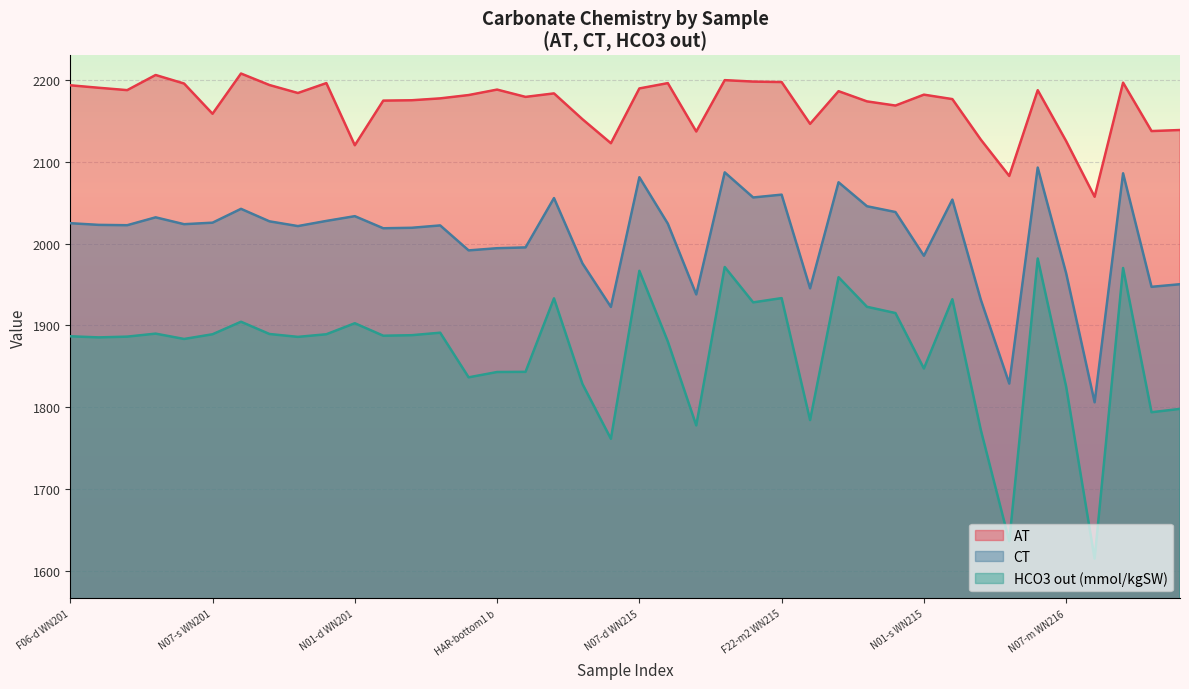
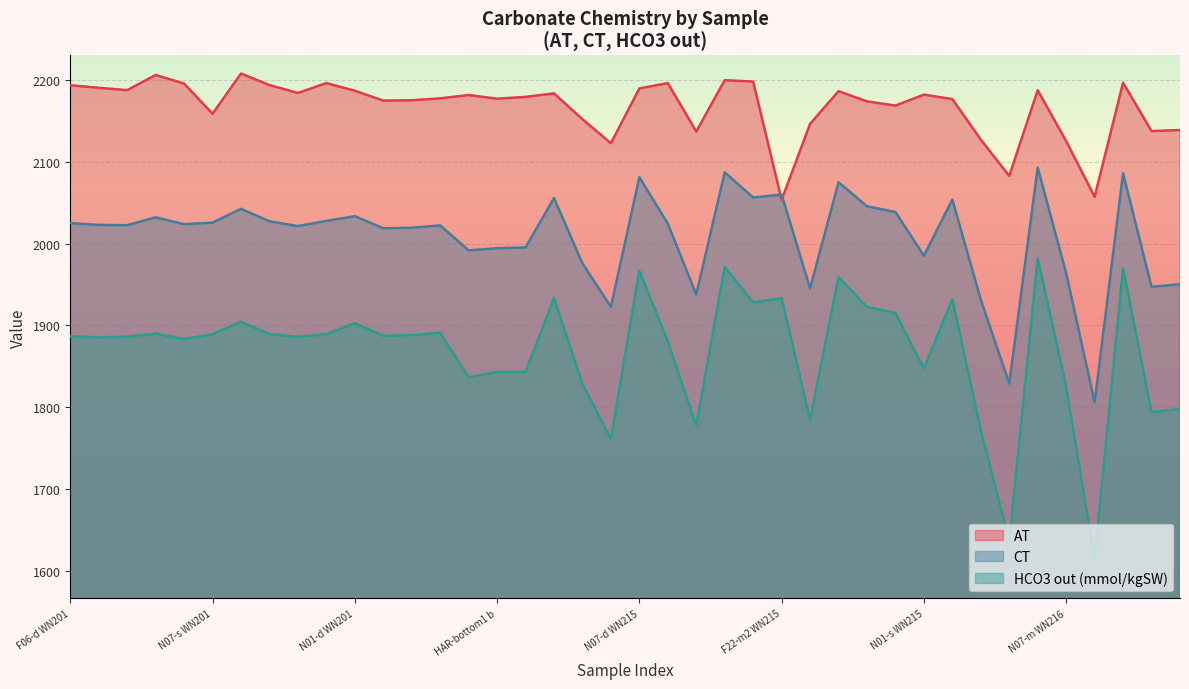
AT, N01-d WN201: 2120 -> 2190
AT, HAR-bottom1 b: 2190 -> 2180
AT, F22-m2 WN215: 2200 -> 2050
